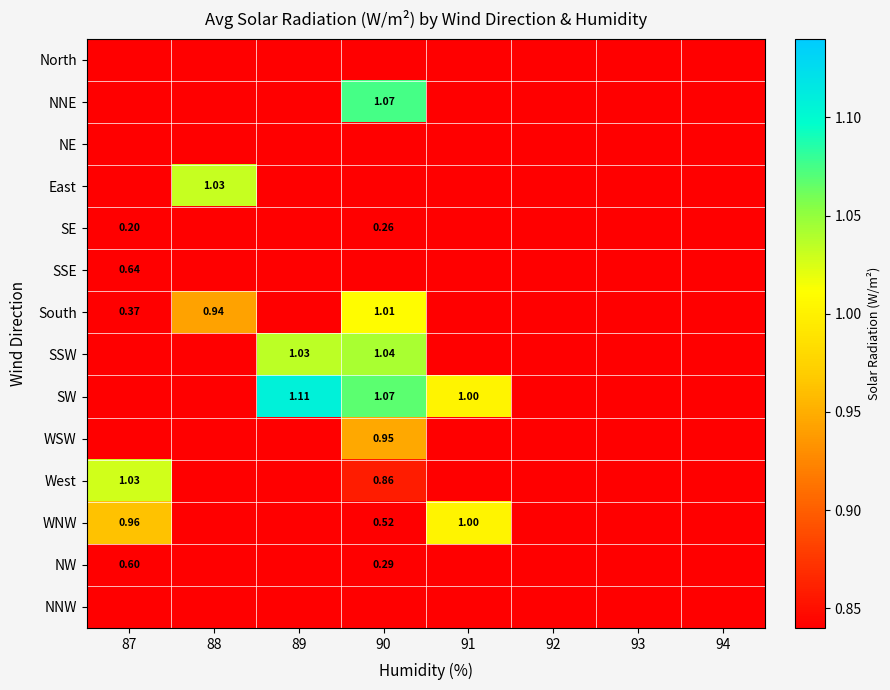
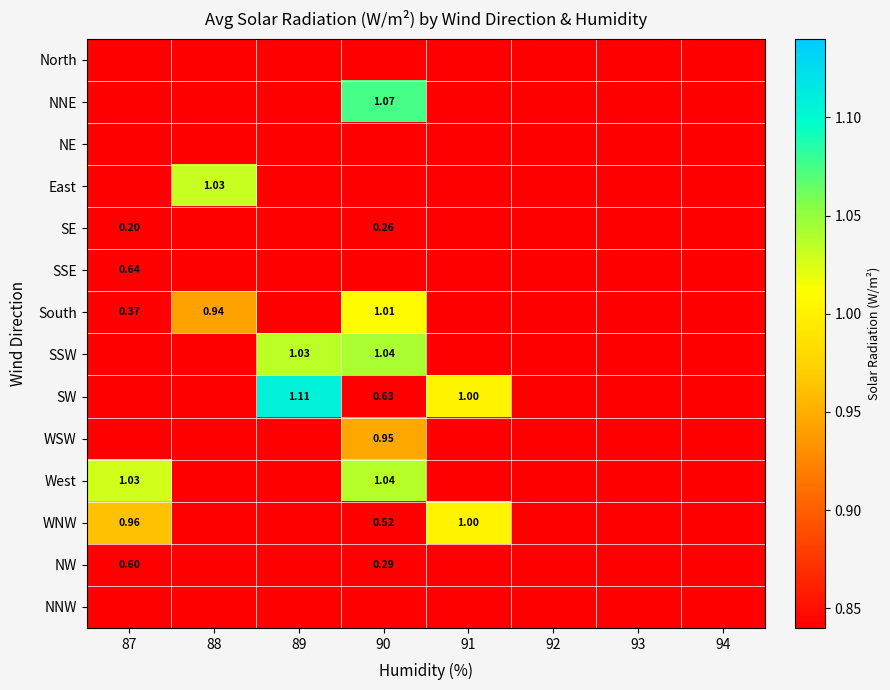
SW, 90: 1.07 -> 0.63
West, 90: 0.86 -> 1.04
